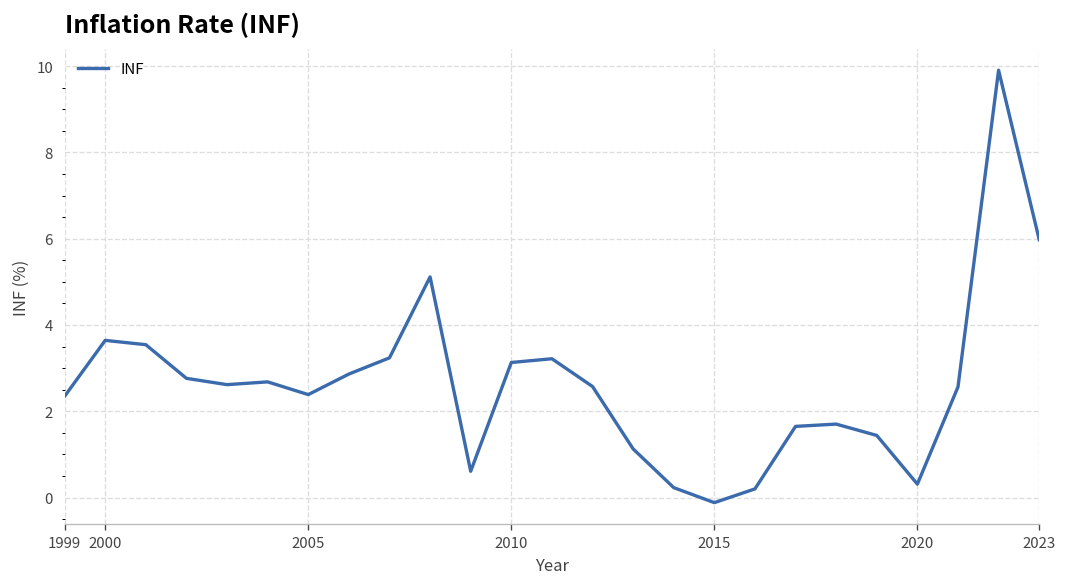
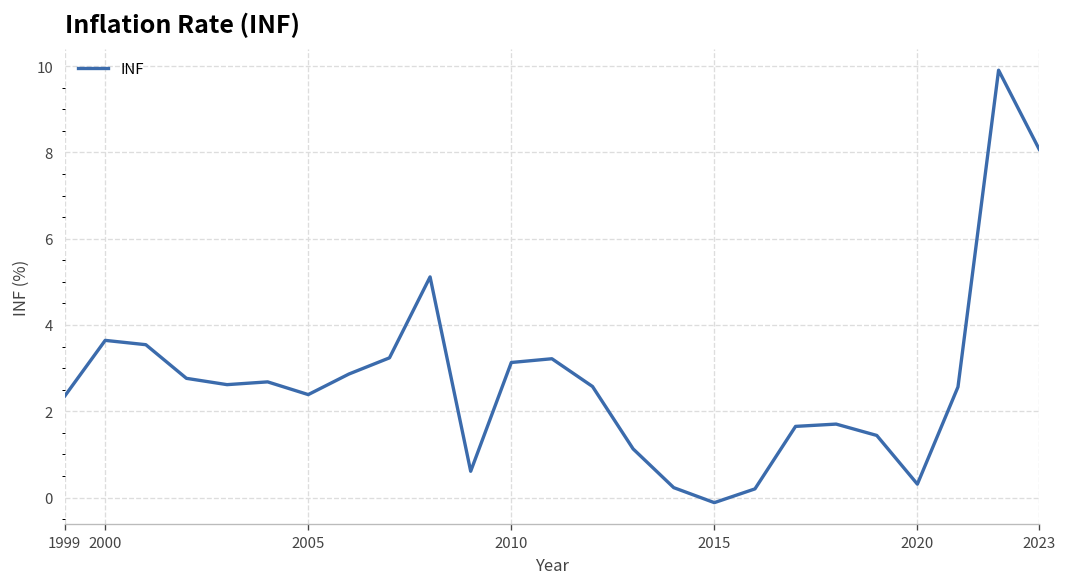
2023: 6.0 -> 8.1
